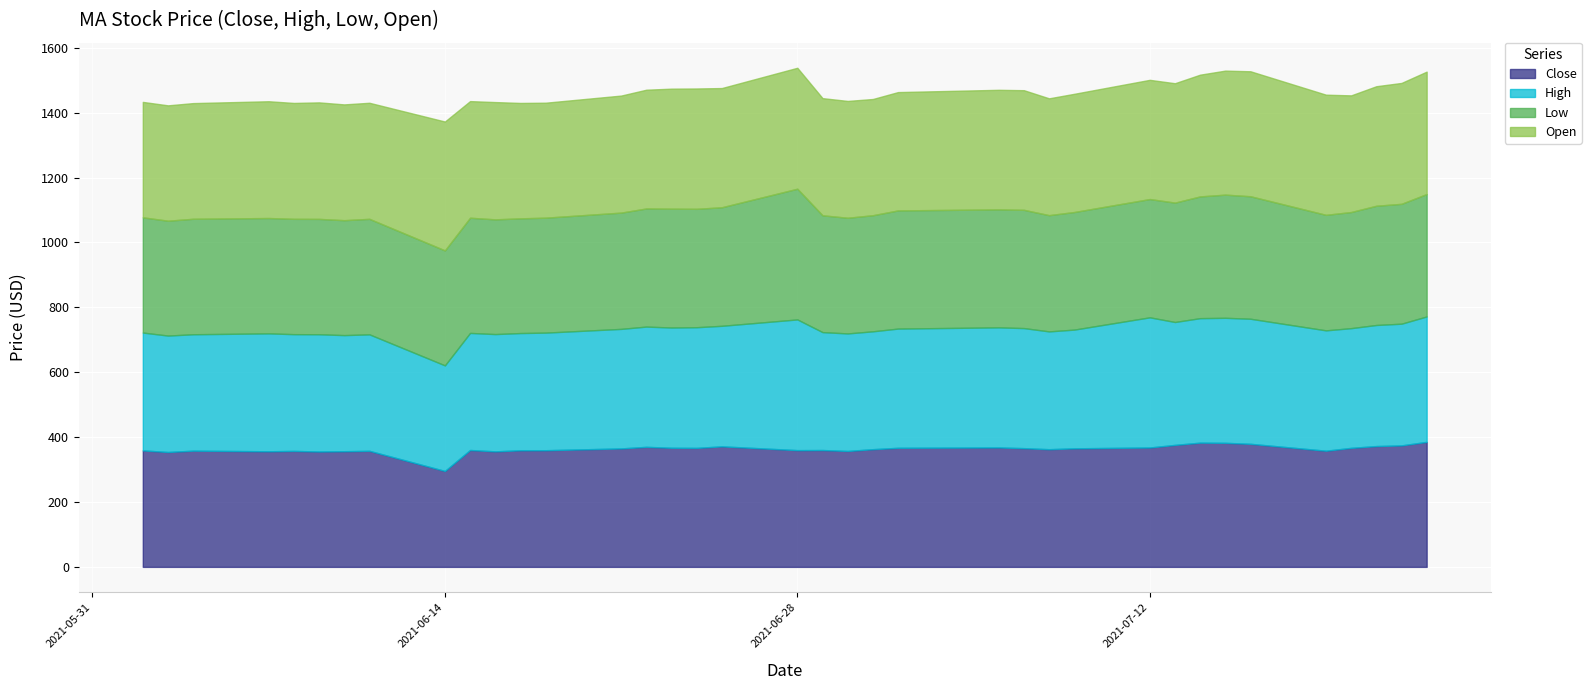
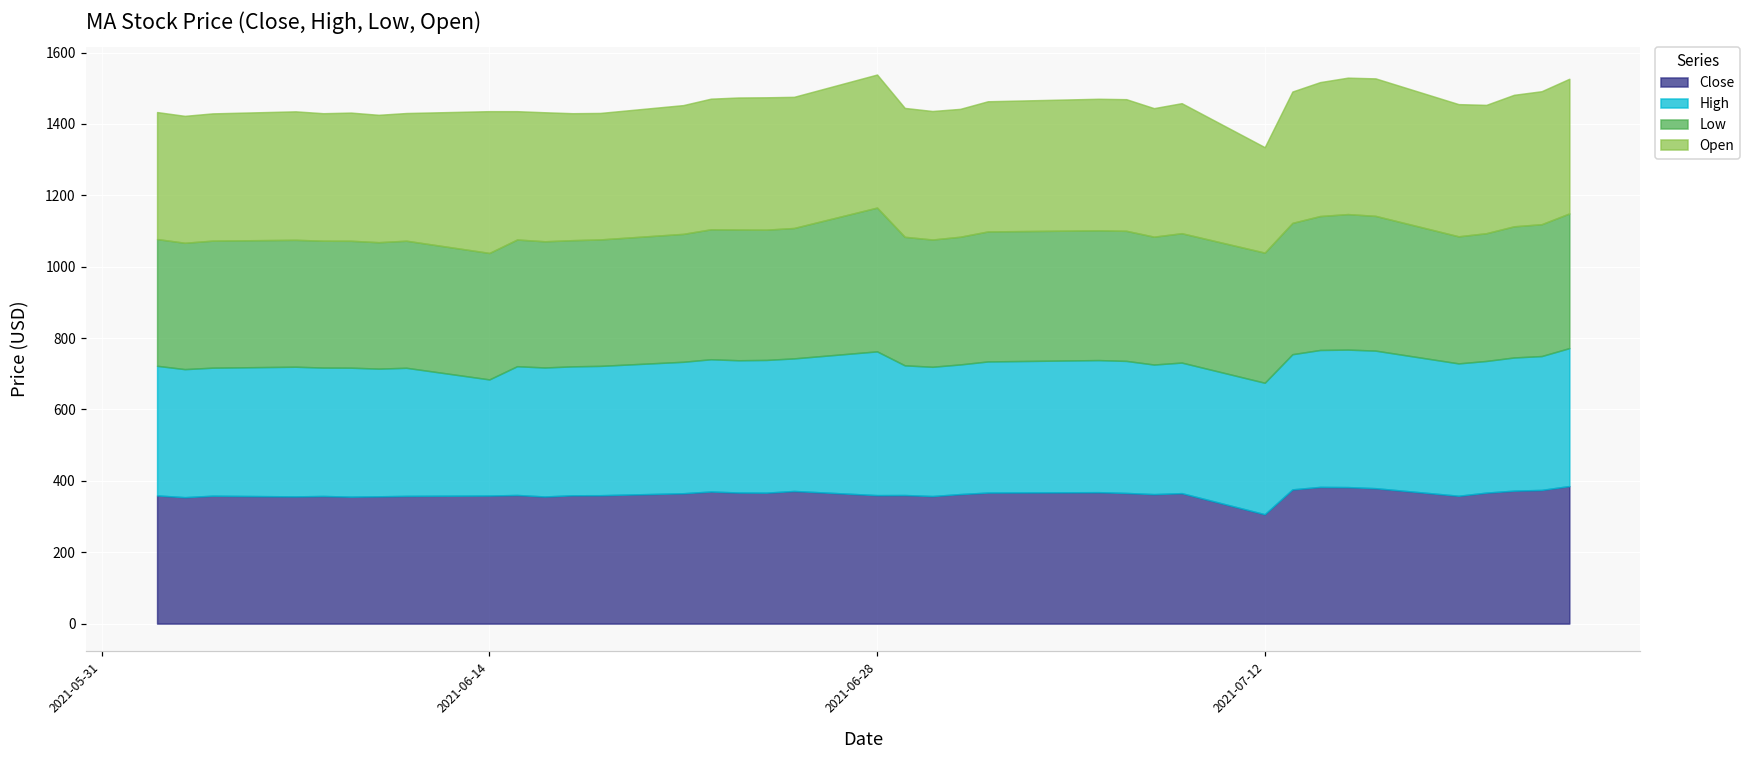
Close, 2021-06-14: 300 -> 360
Close, 2021-07-12: 370 -> 310
High, 2021-07-12: 400 -> 370
Open, 2021-07-12: 370 -> 300
